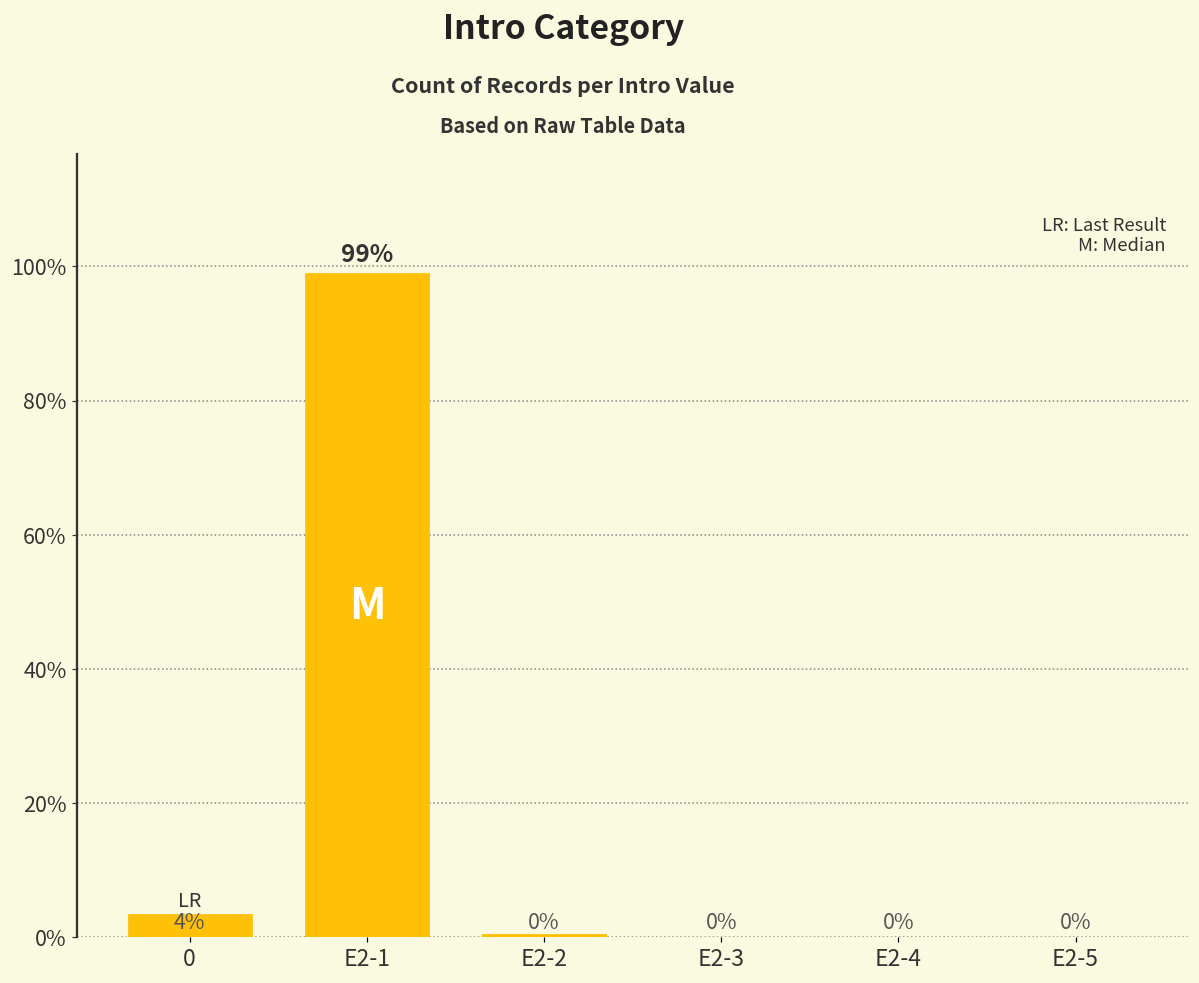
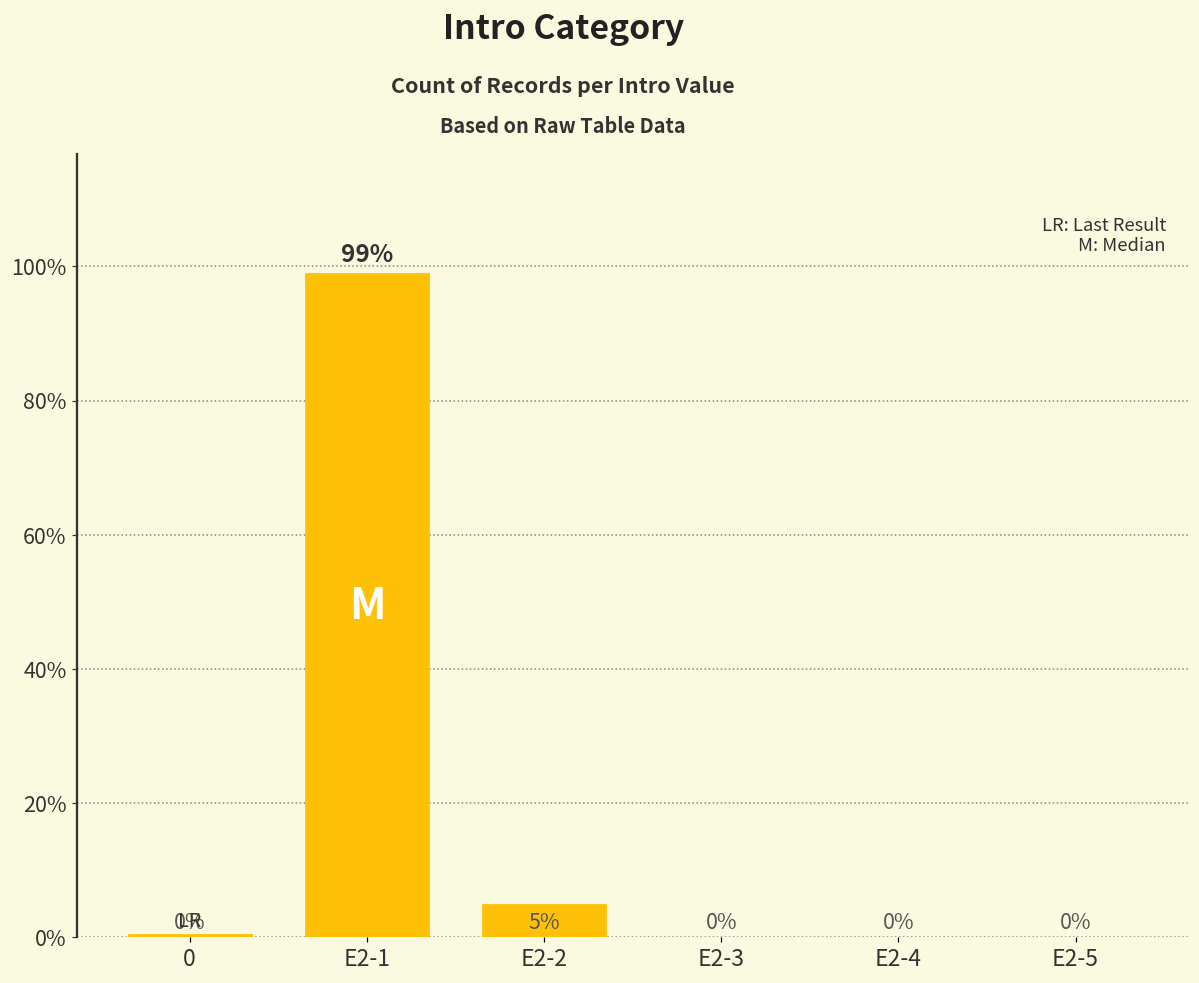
0: 4% -> 0%
E2-2: 0% -> 5%
